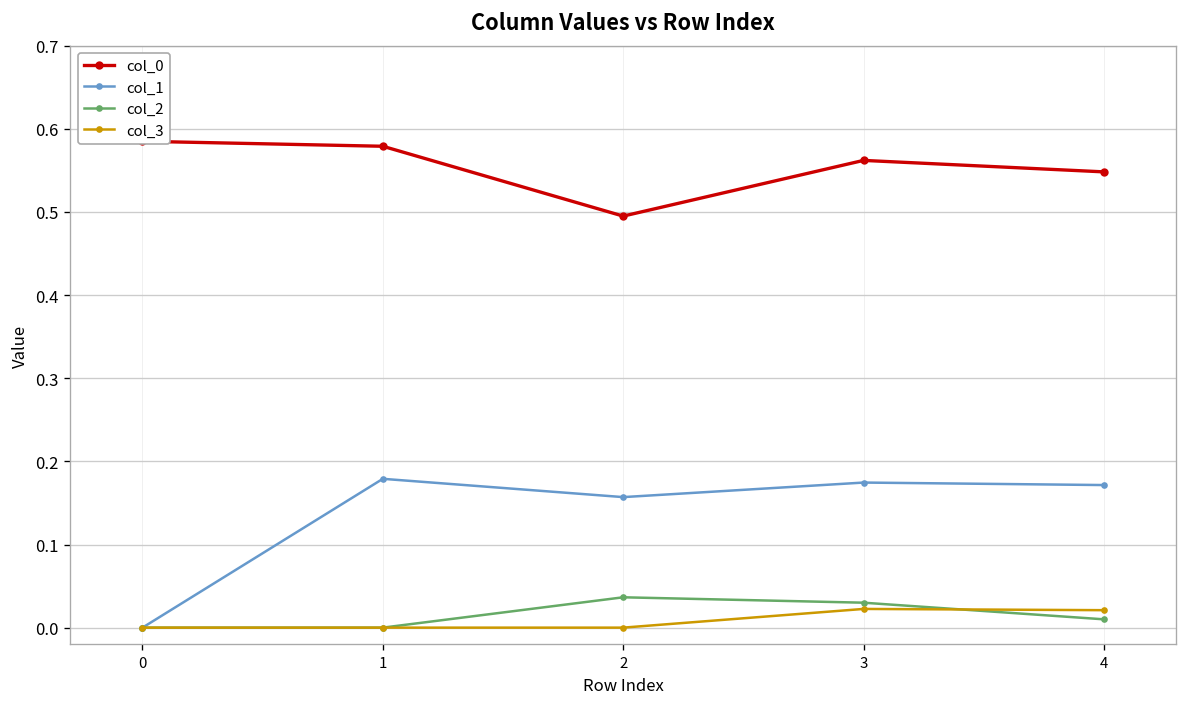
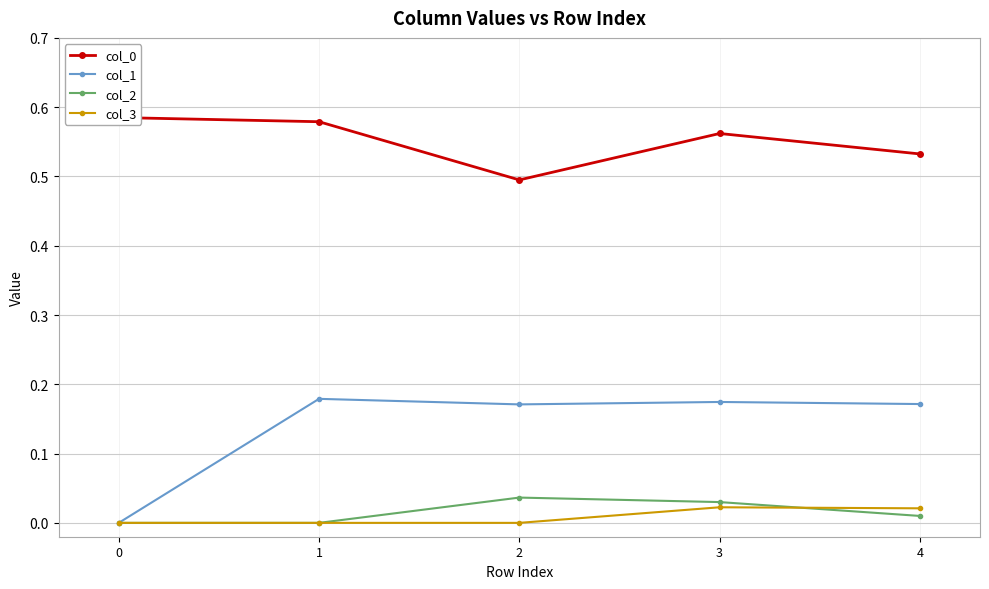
col_1, 2: 0.16 -> 0.17
col_0, 4: 0.55 -> 0.53
